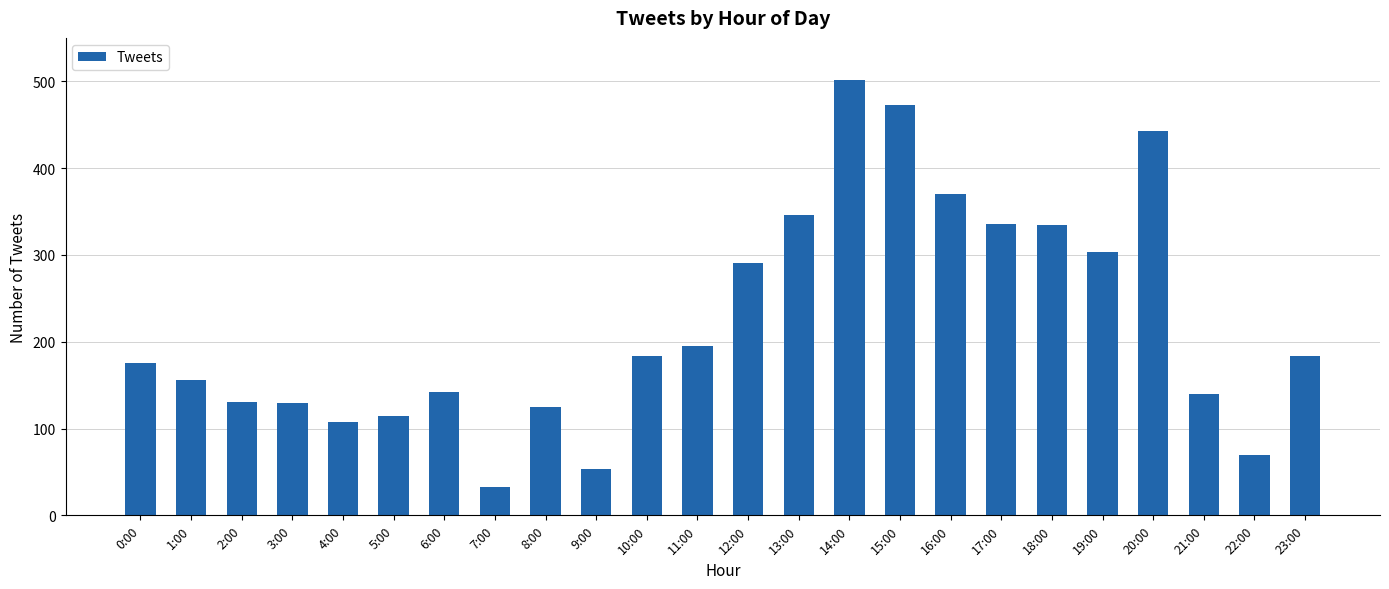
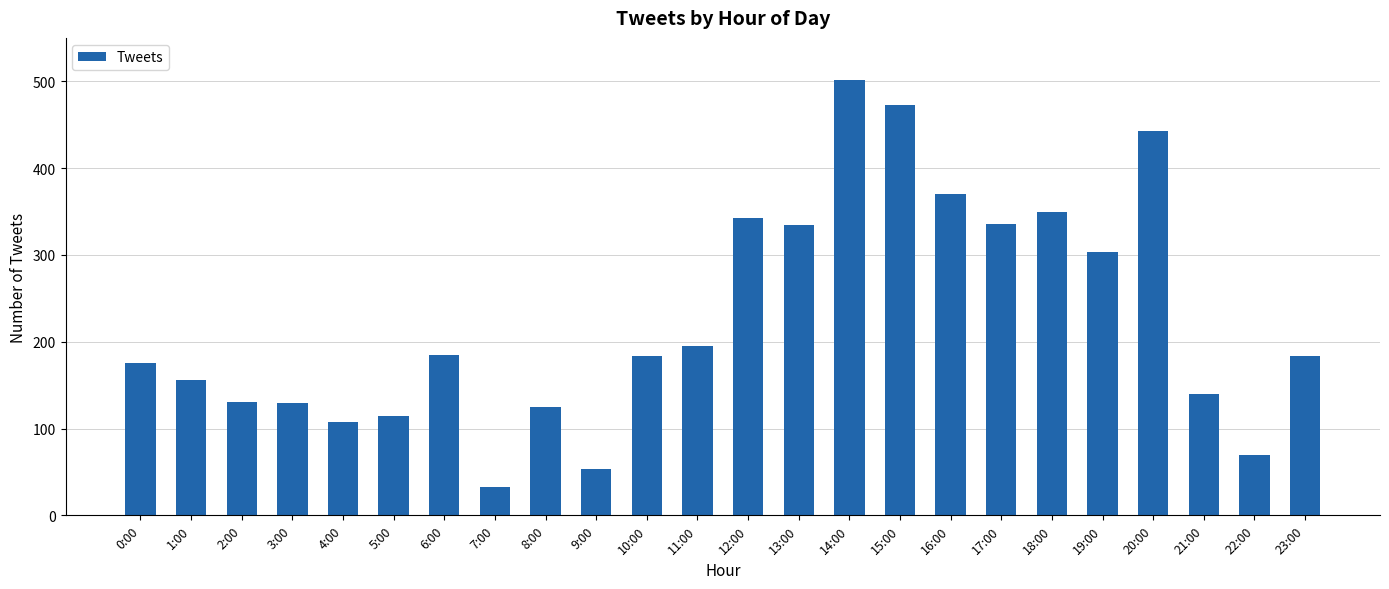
6:00: 140 -> 190
12:00: 290 -> 340
13:00: 350 -> 330
18:00: 340 -> 350
